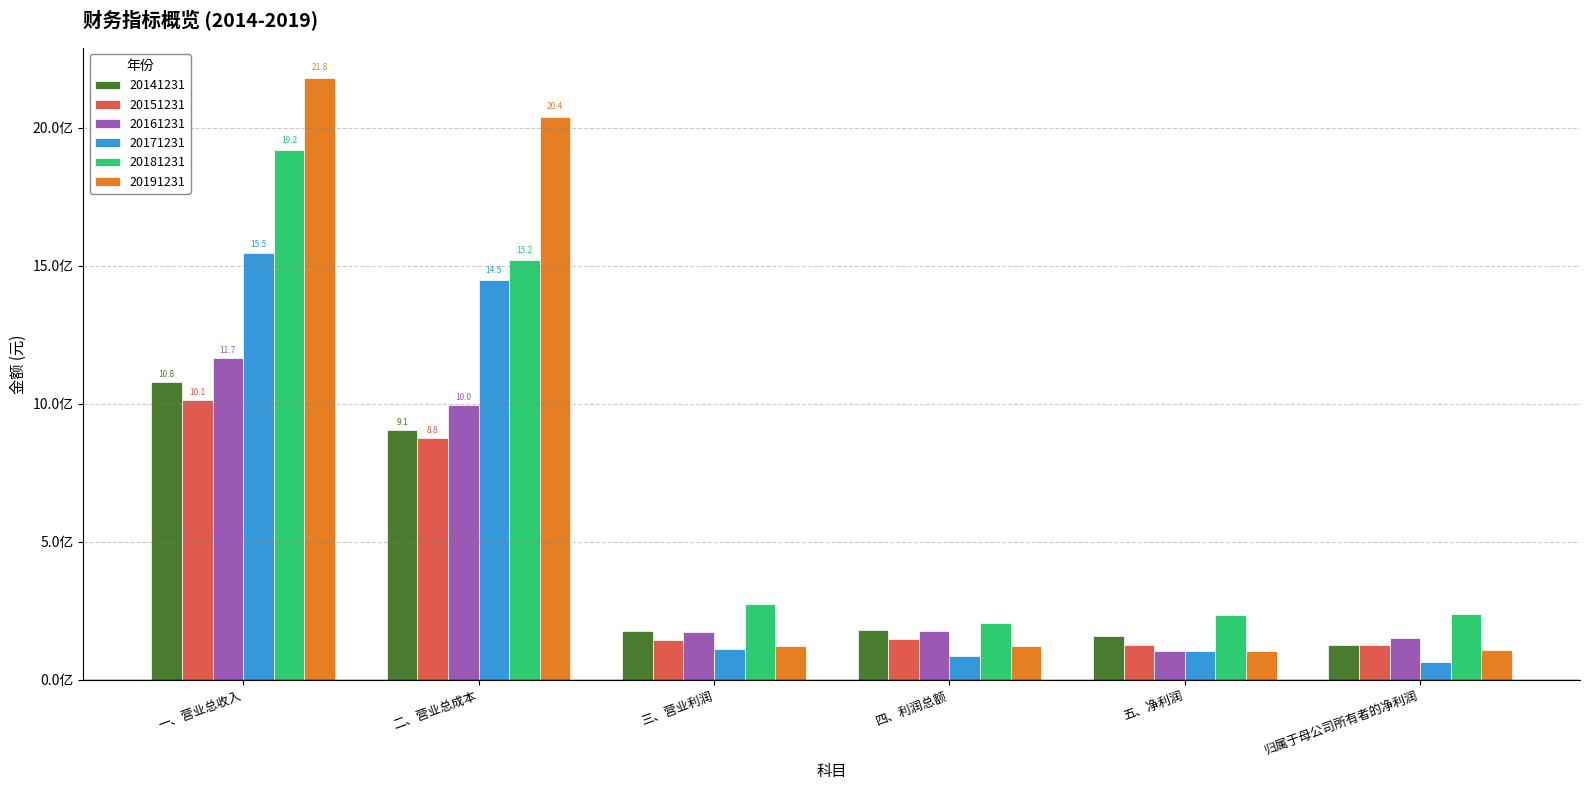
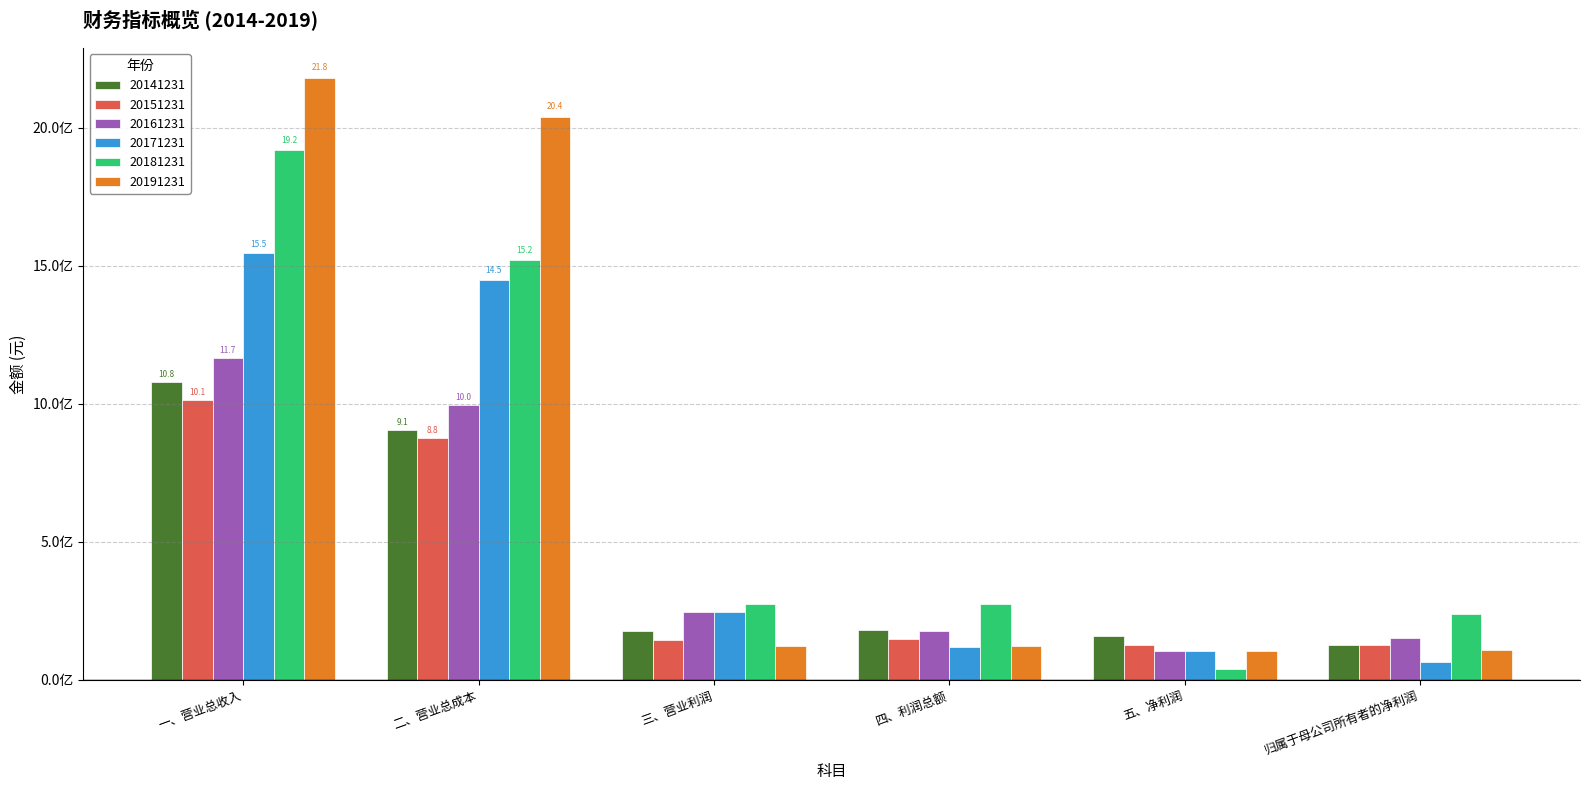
20161231, 三、营业利润: 1.7亿 -> 2.4亿
20171231, 三、营业利润: 1.1亿 -> 2.5亿
20171231, 四、利润总额: 0.9亿 -> 1.2亿
20181231, 四、利润总额: 2.1亿 -> 2.7亿
20181231, 五、净利润: 2.4亿 -> 0.4亿
